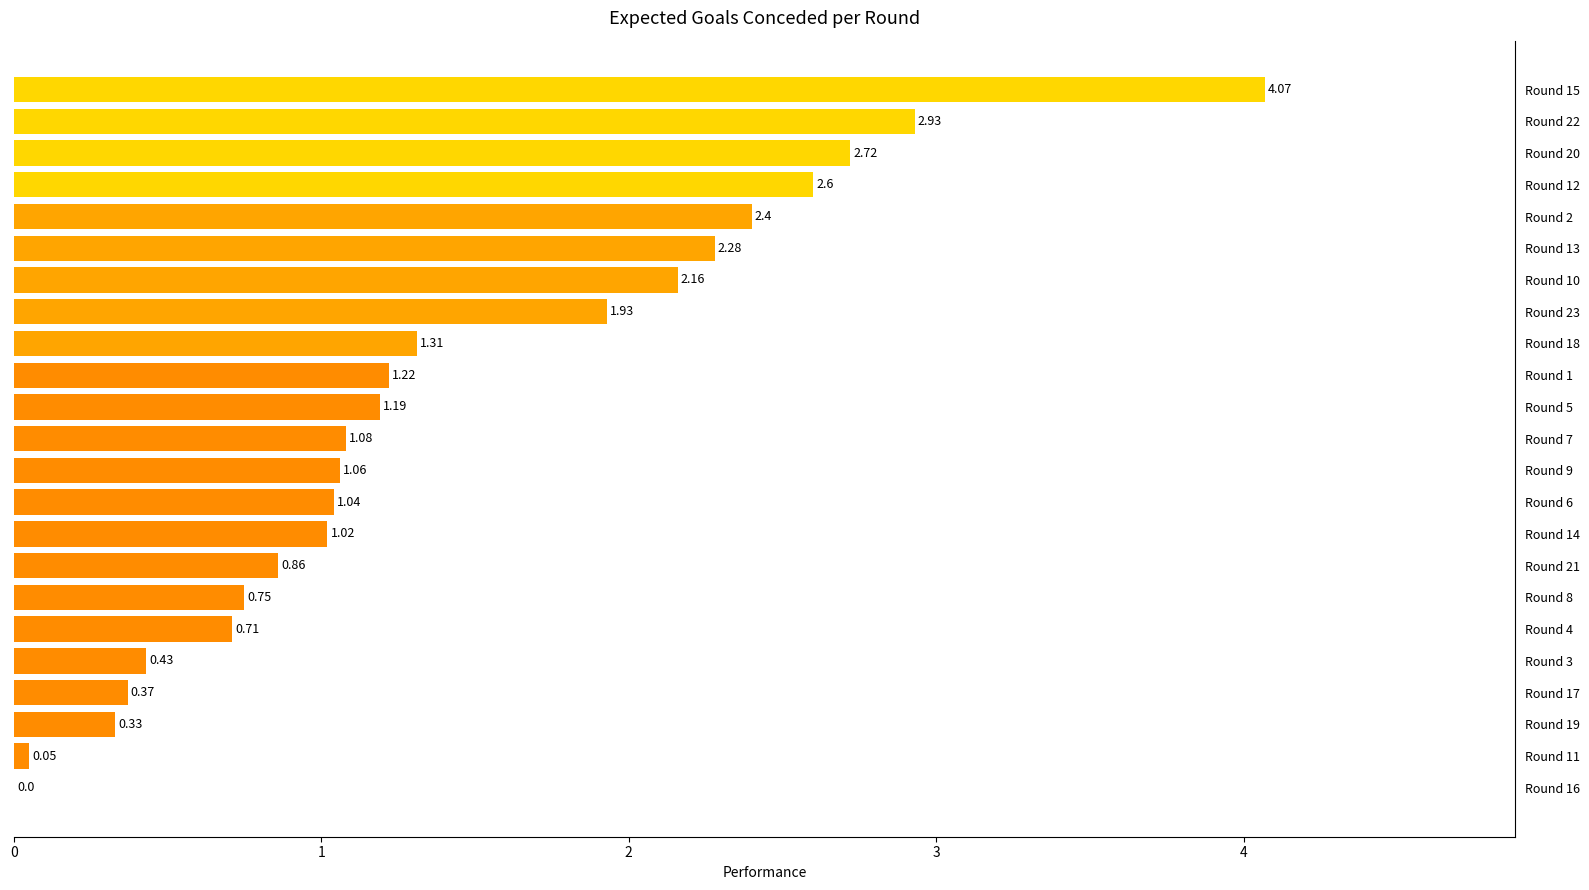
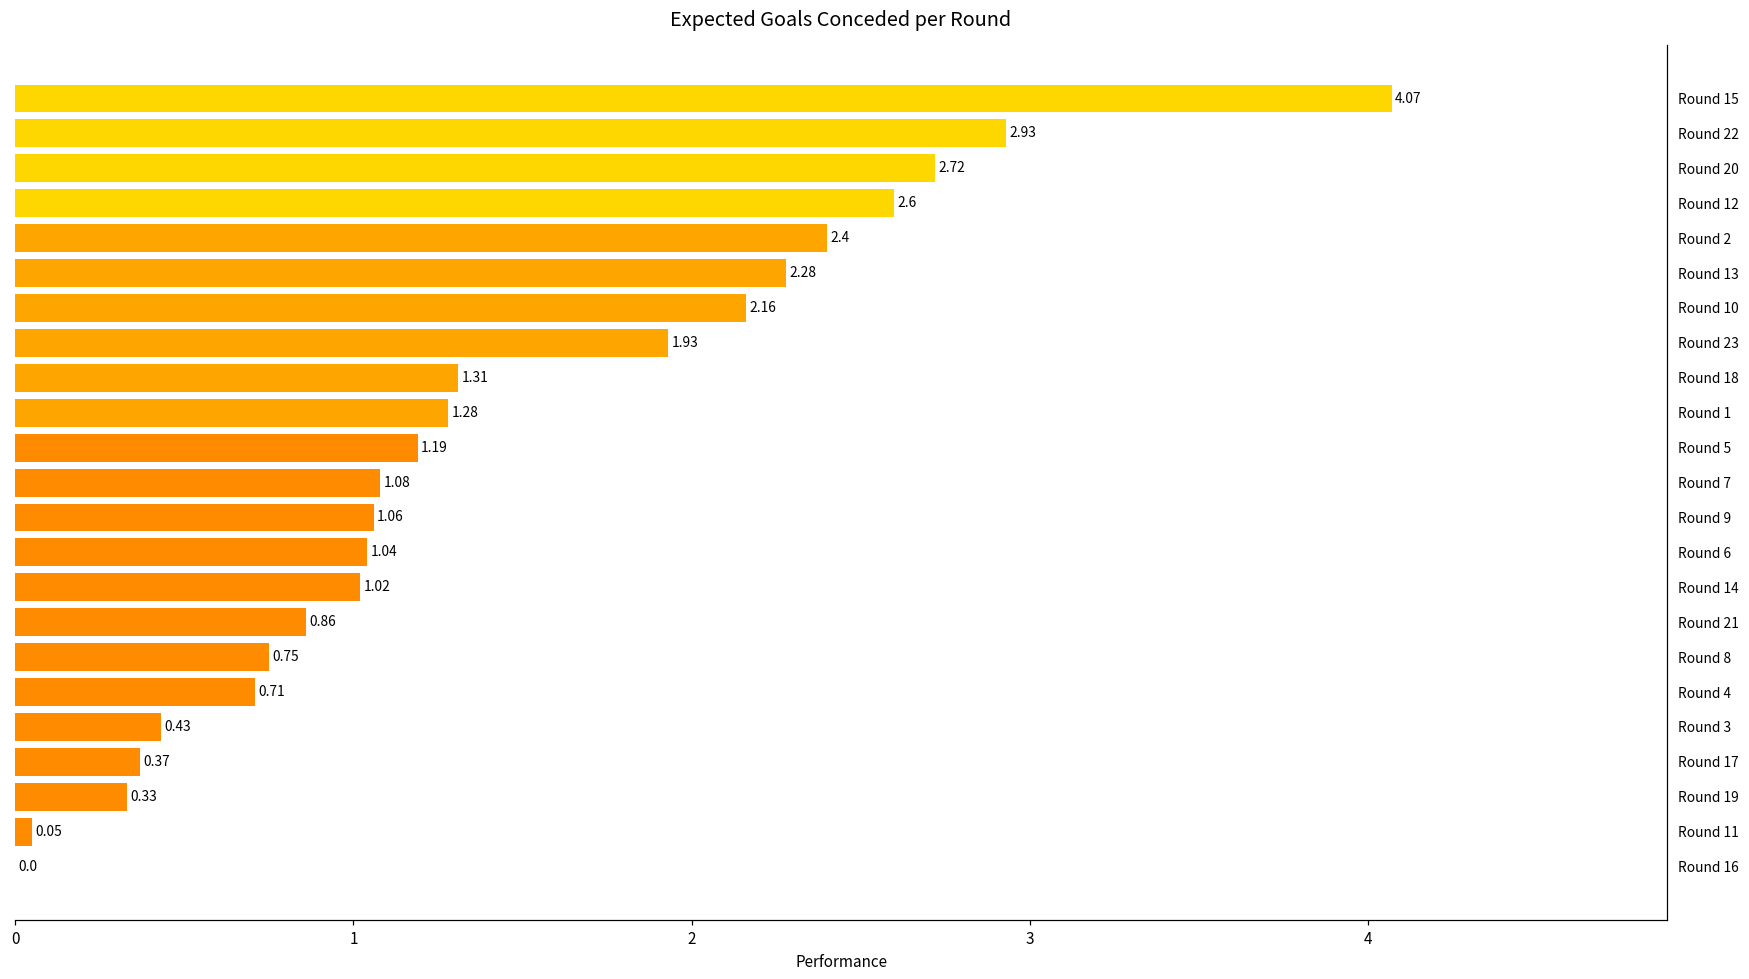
Round 1: 1.22 -> 1.28
